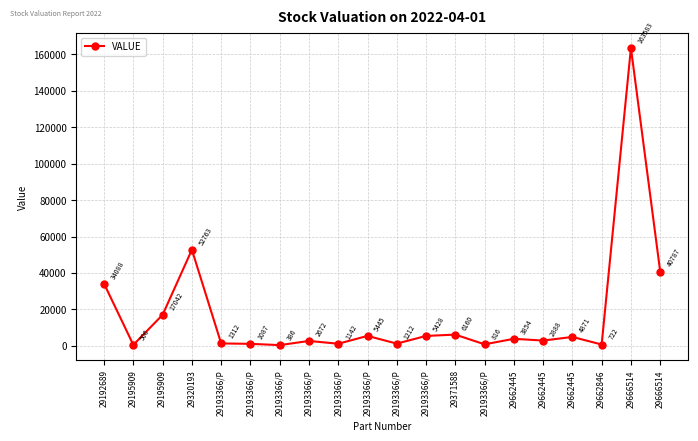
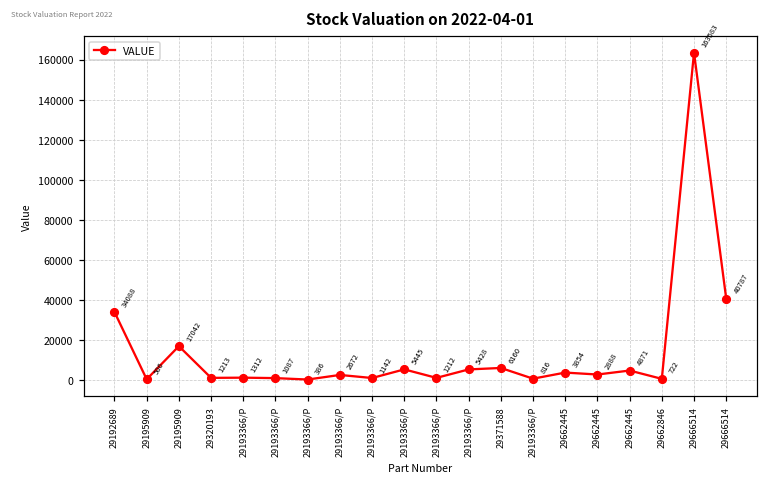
29320193: 52763 -> 1213
